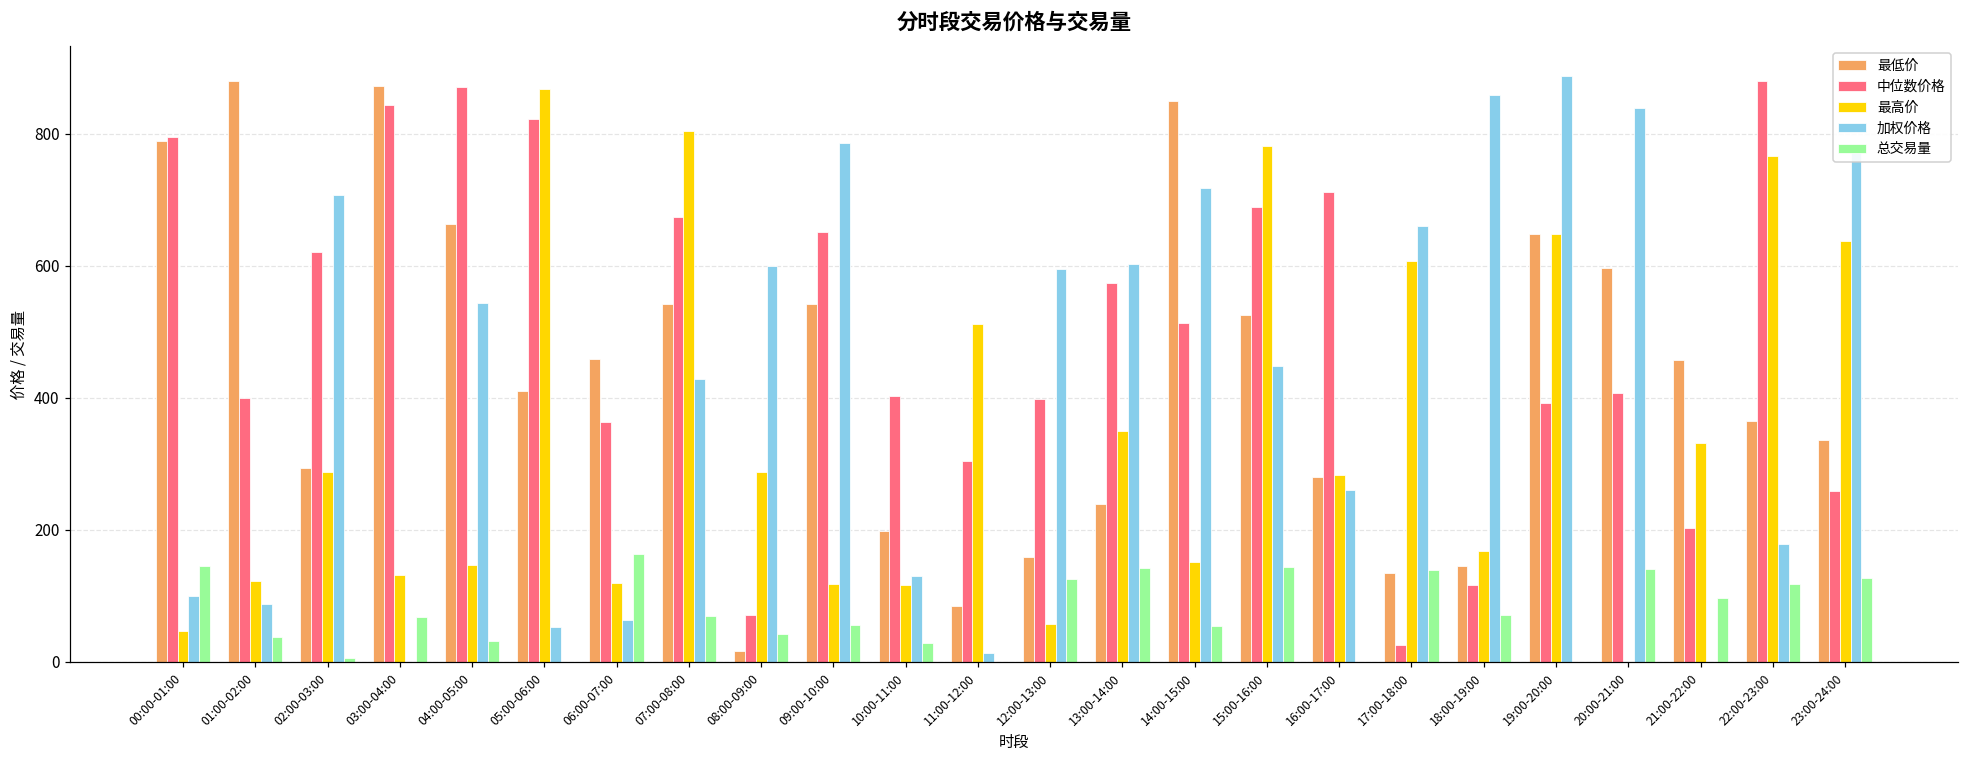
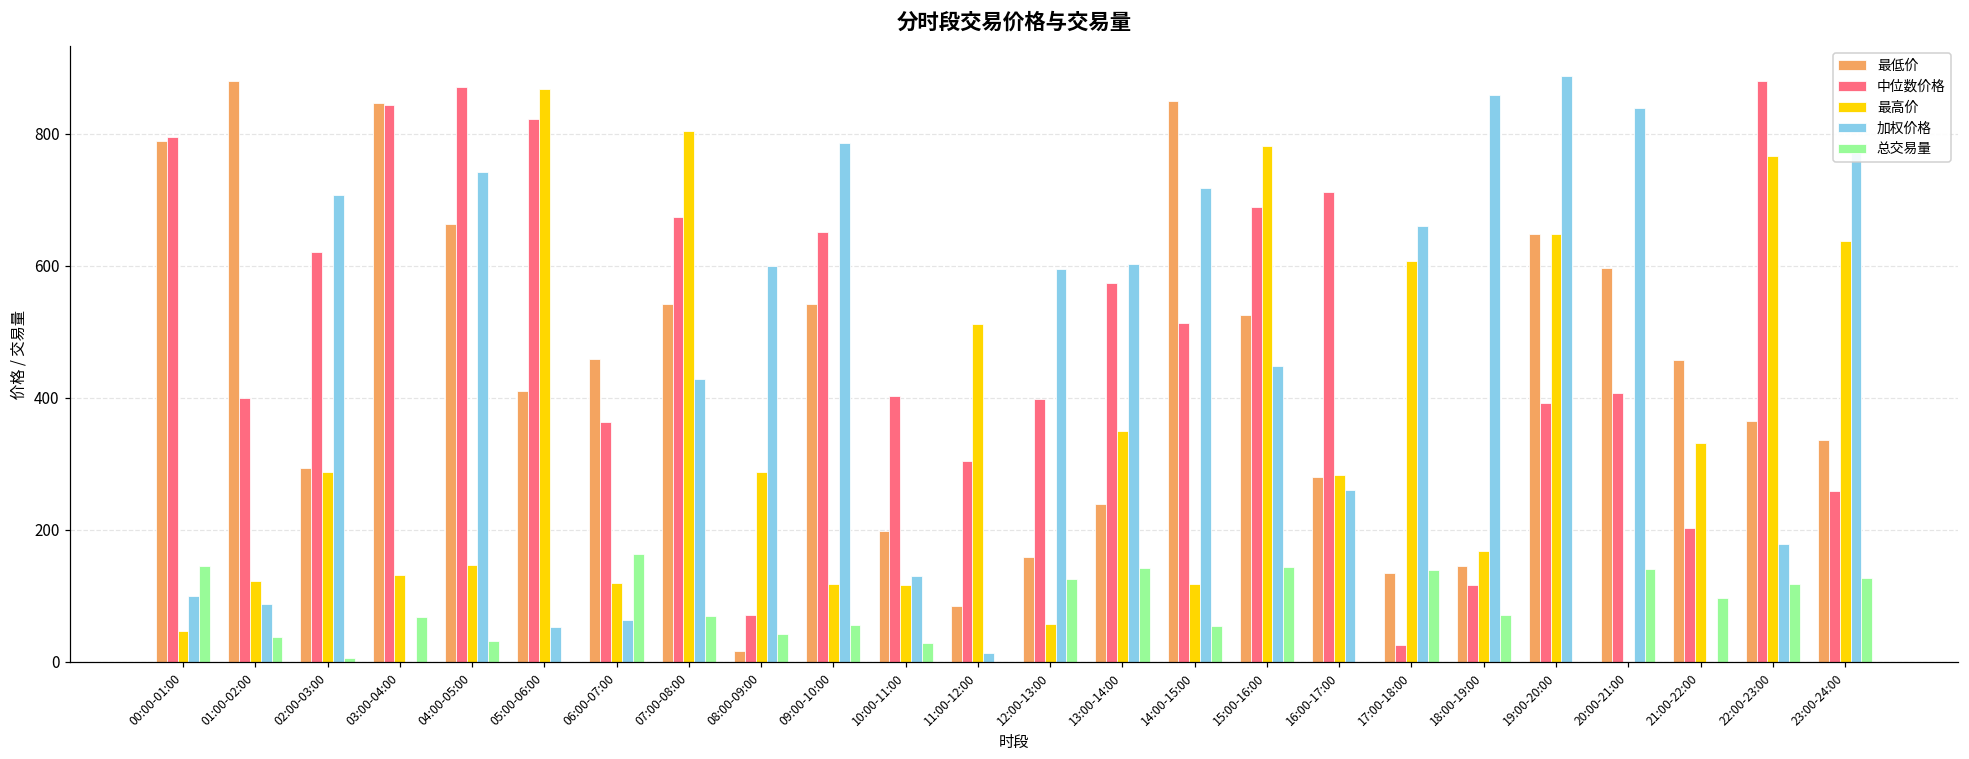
最低价, 03:00-04:00: 870 -> 850
加权价格, 04:00-05:00: 540 -> 740
最高价, 14:00-15:00: 150 -> 120
